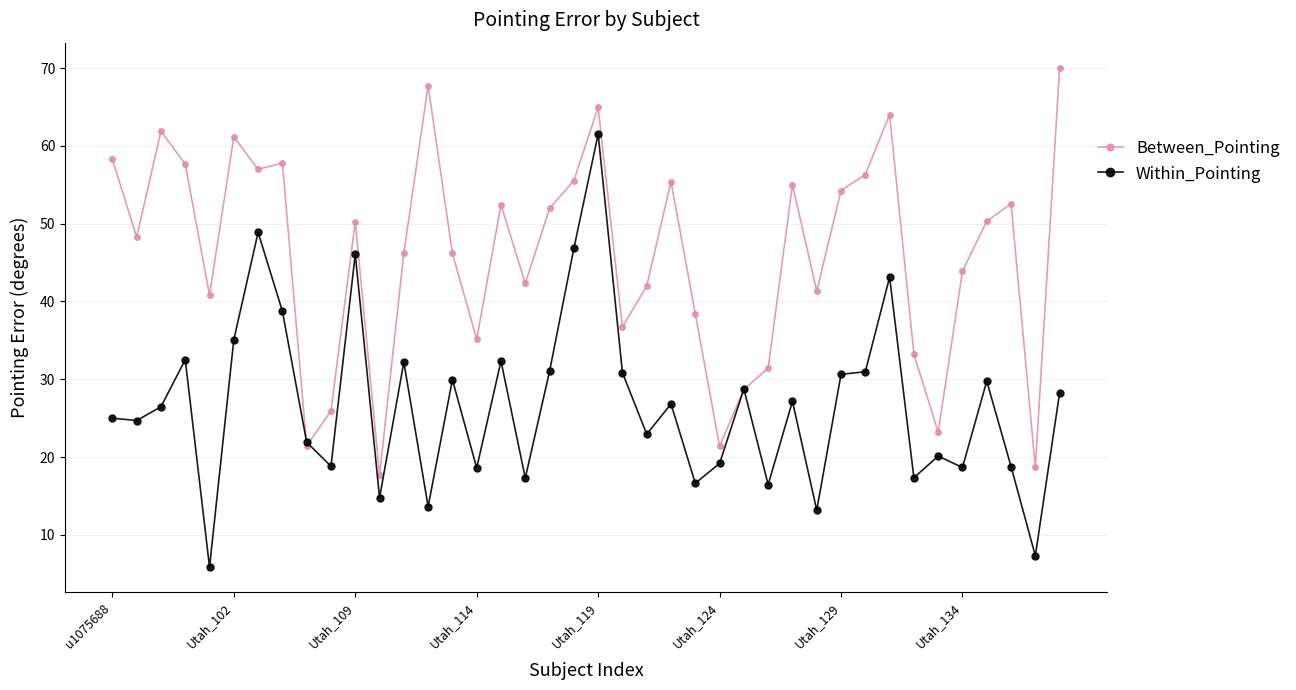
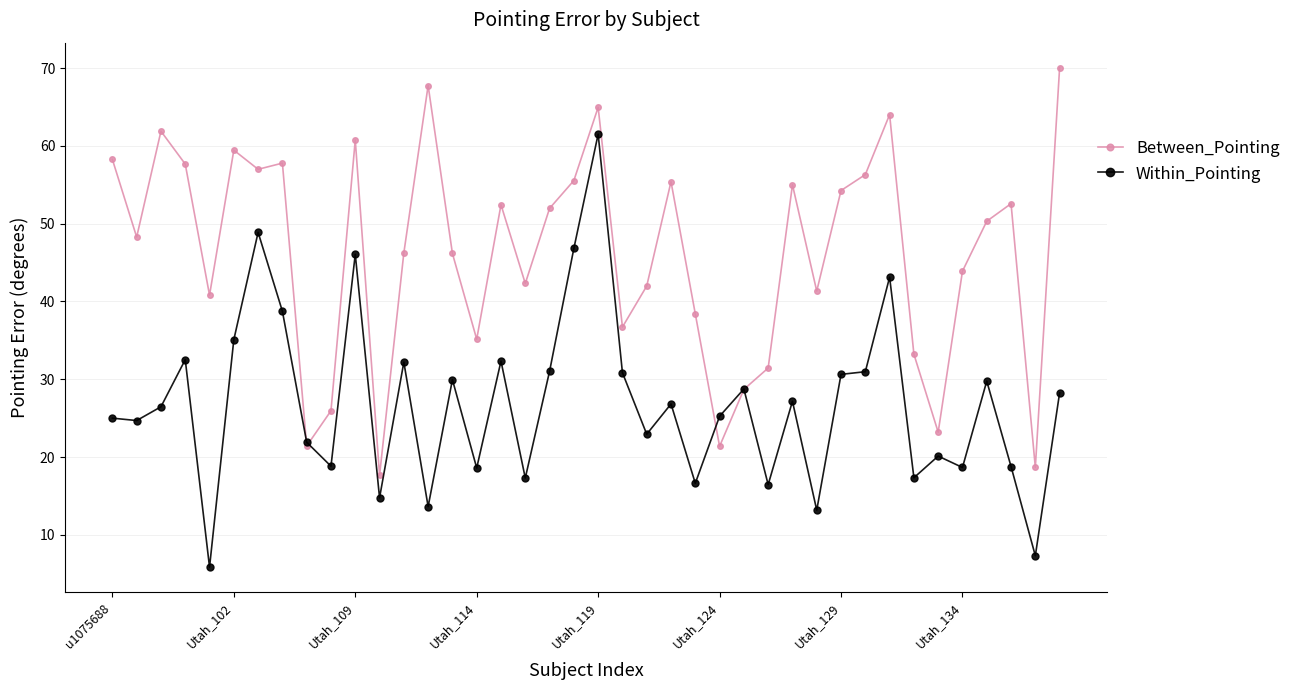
Between_Pointing, Utah_102: 61 -> 59
Between_Pointing, Utah_109: 50 -> 61
Within_Pointing, Utah_124: 19 -> 25
